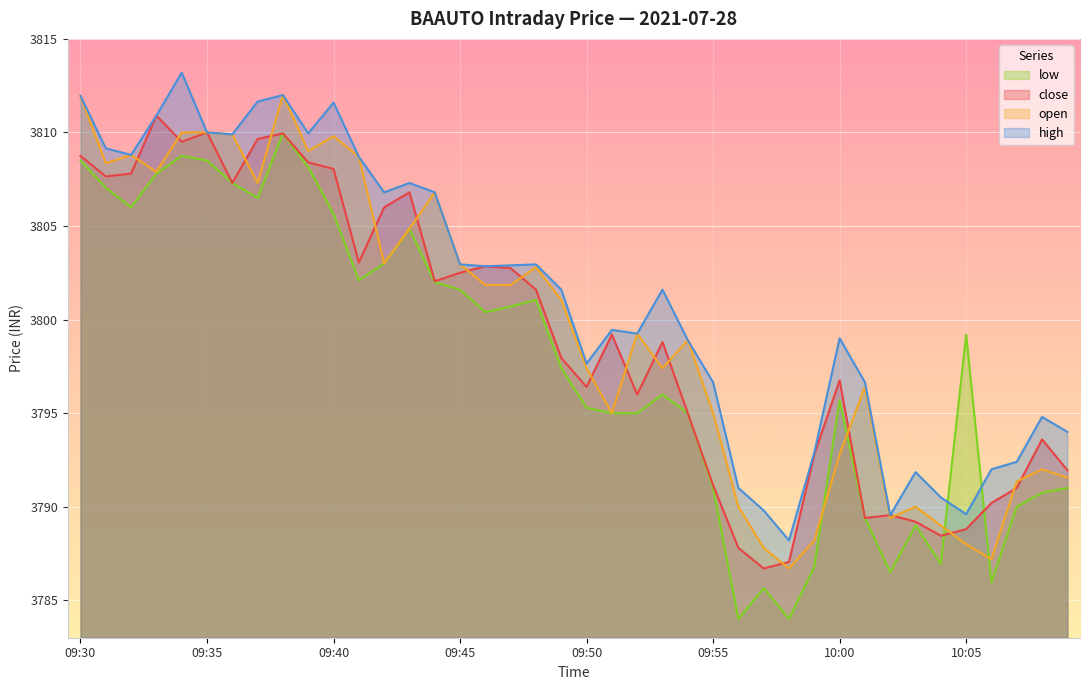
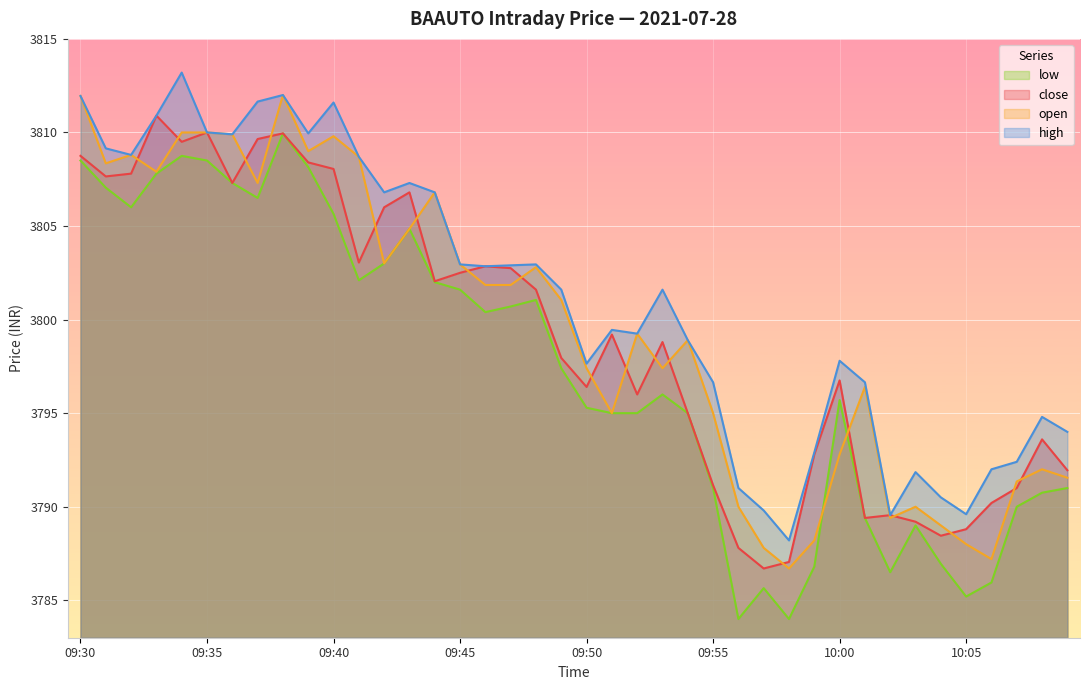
high, 10:00: 3799.0 -> 3797.8
low, 10:05: 3799.2 -> 3785.2
